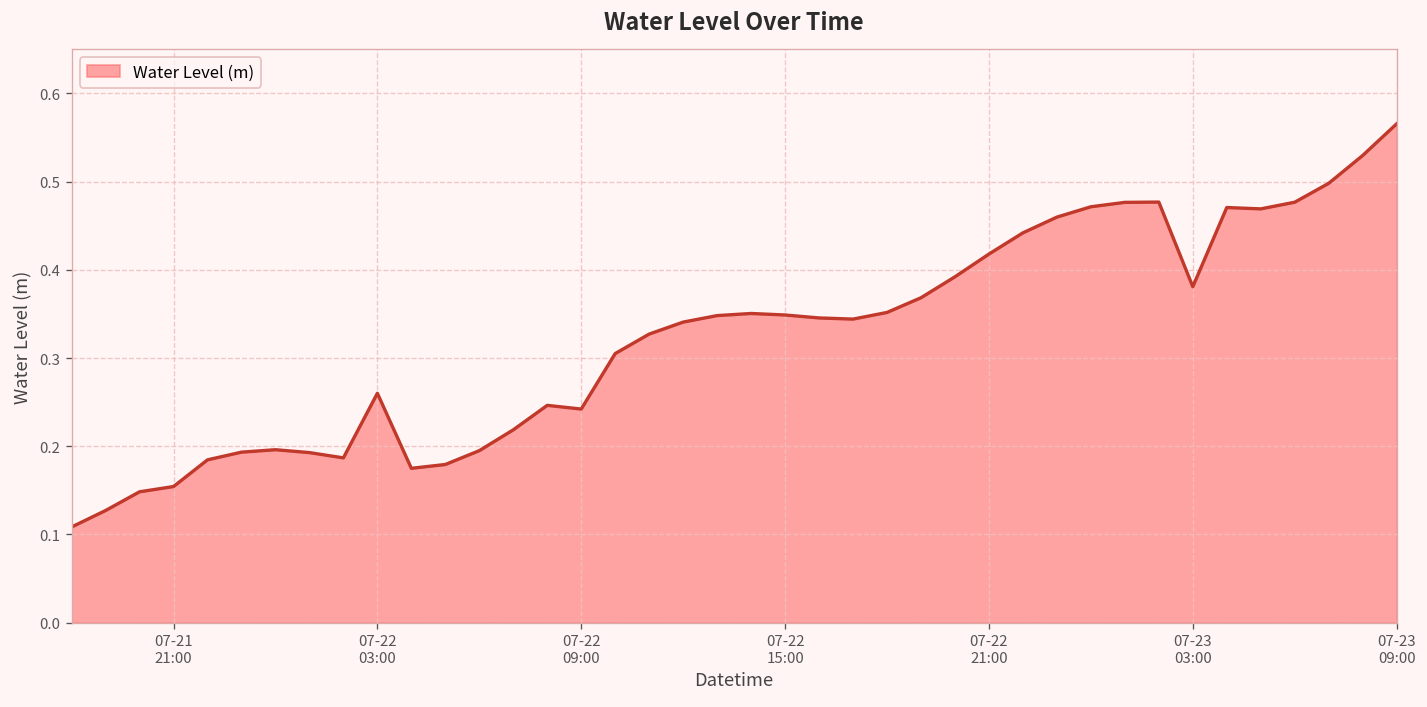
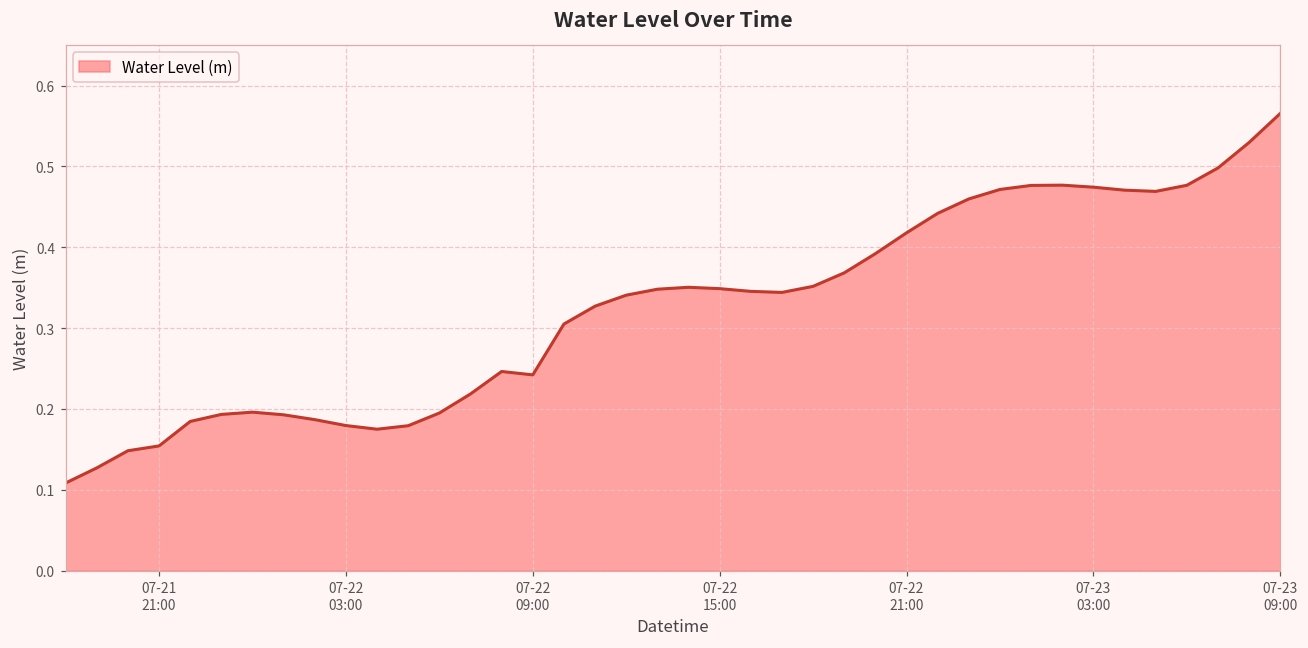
07-22 03:00: 0.26 -> 0.18
07-23 03:00: 0.38 -> 0.47
